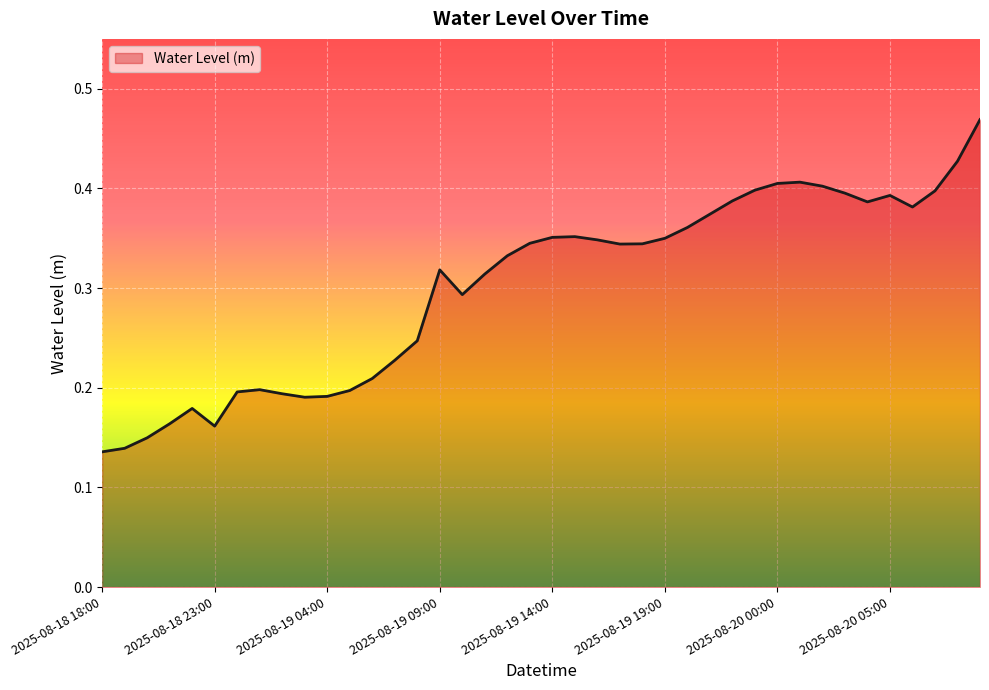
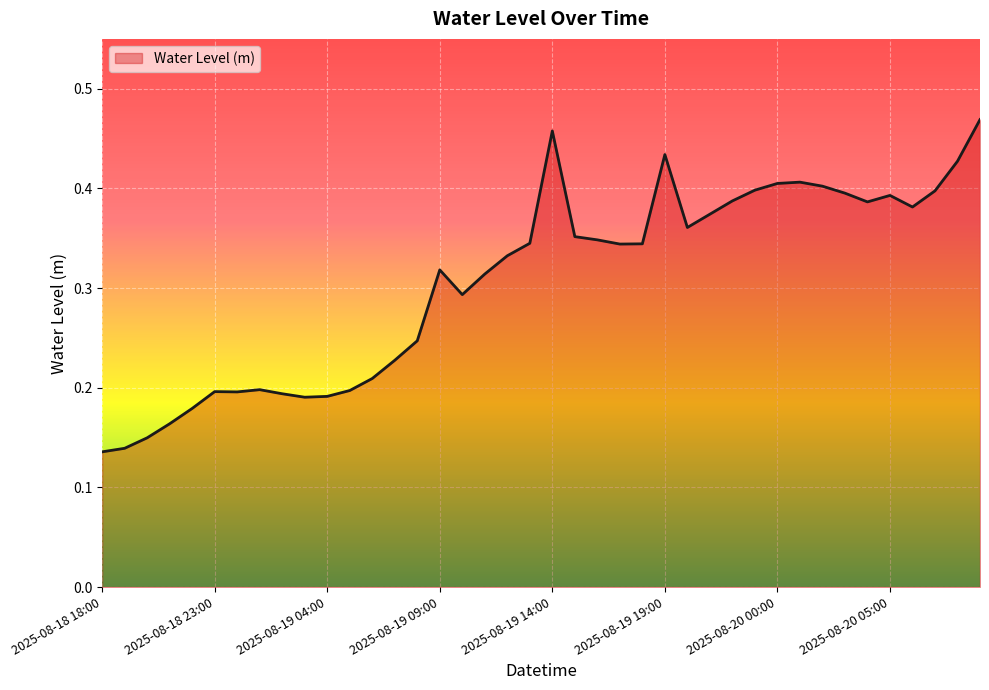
2025-08-18 23:00: 0.16 -> 0.20
2025-08-19 14:00: 0.35 -> 0.46
2025-08-19 19:00: 0.35 -> 0.43
